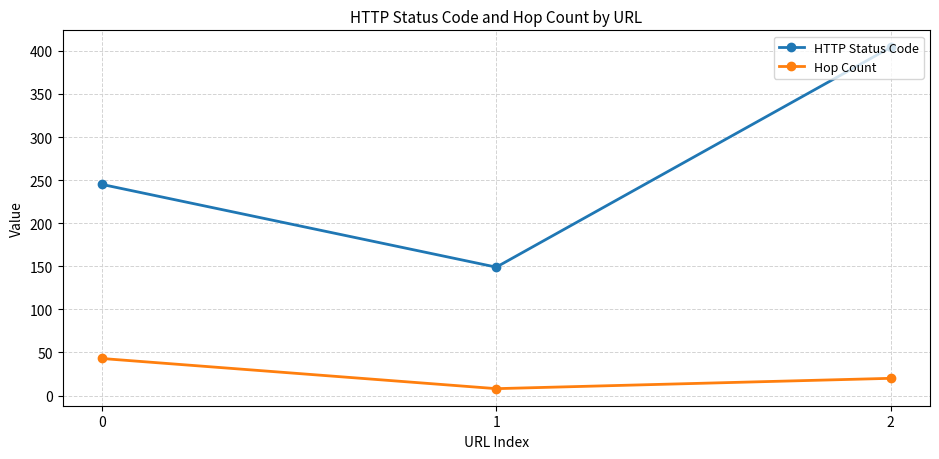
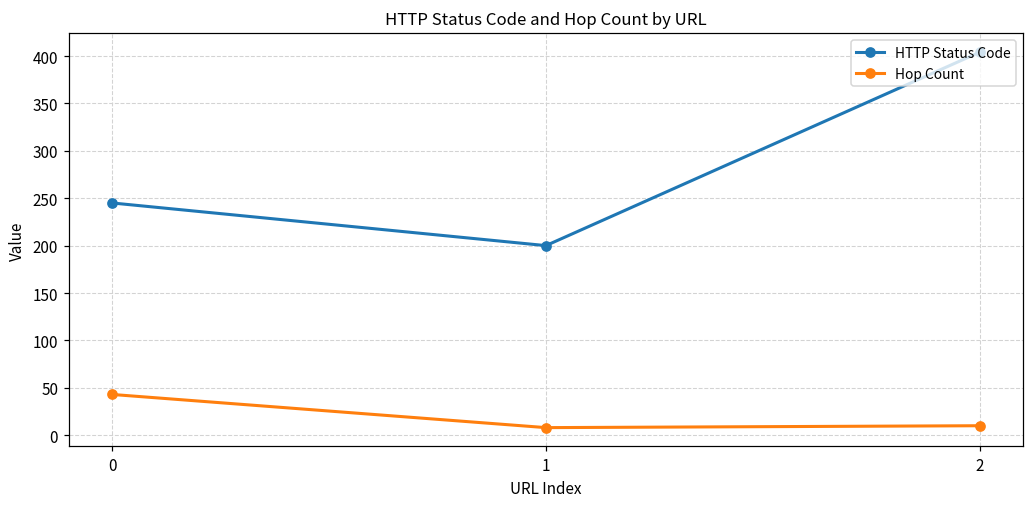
HTTP Status Code, 1: 150 -> 200
Hop Count, 2: 20 -> 10
